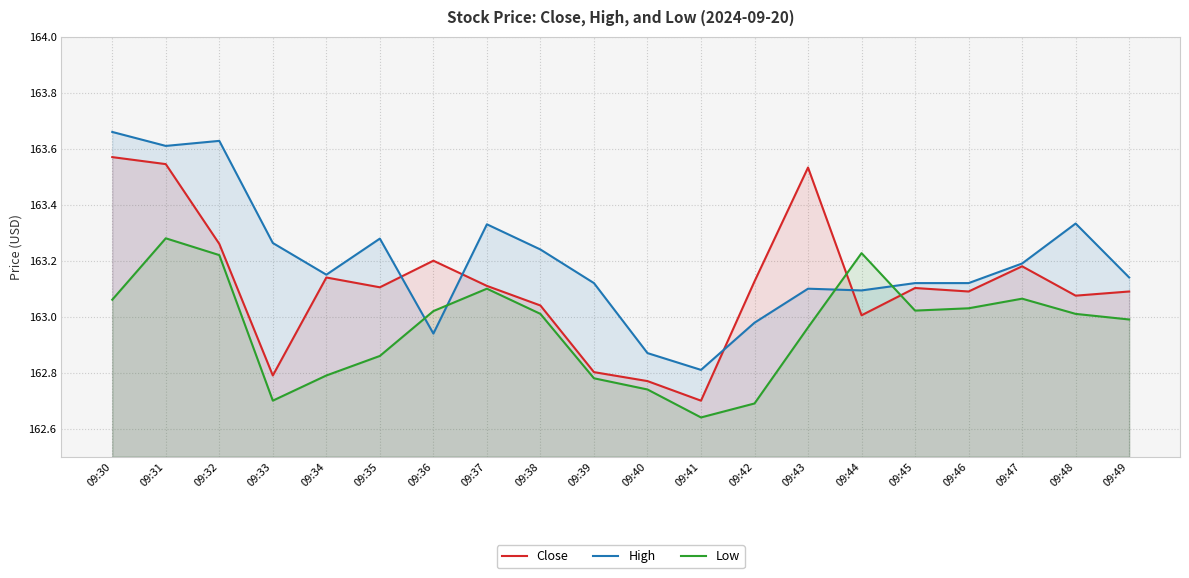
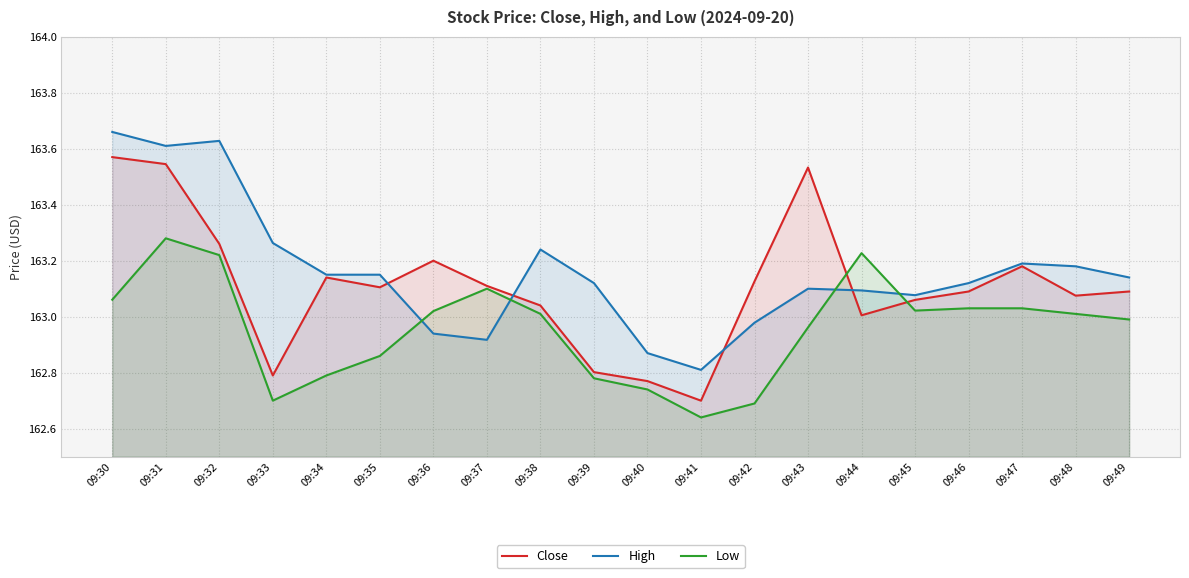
High, 09:35: 163.28 -> 163.15
High, 09:37: 163.33 -> 162.92
Close, 09:45: 163.10 -> 163.06
High, 09:45: 163.12 -> 163.08
Low, 09:47: 163.06 -> 163.03
High, 09:48: 163.33 -> 163.18
